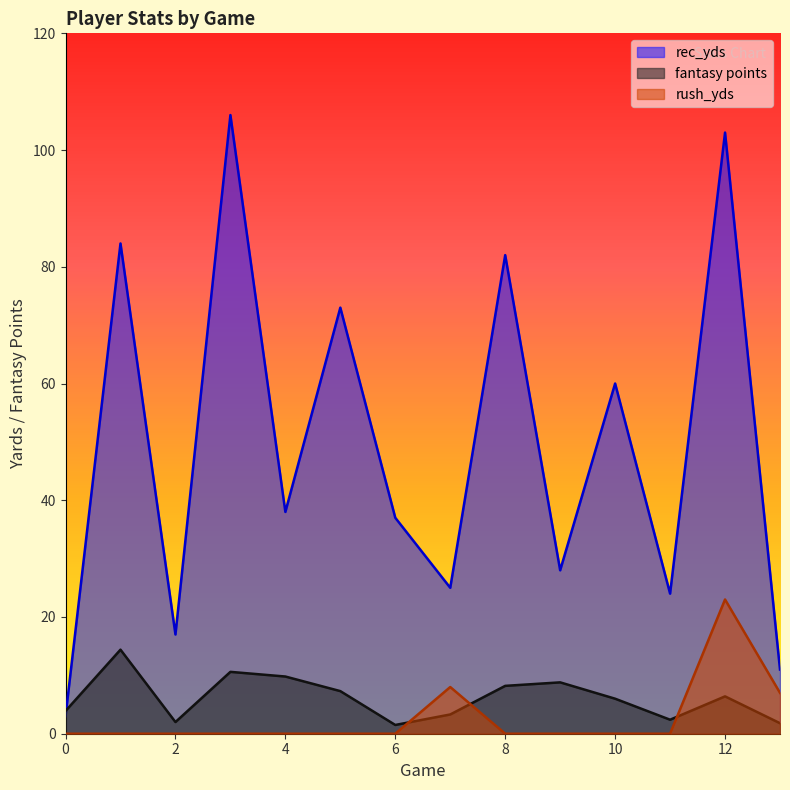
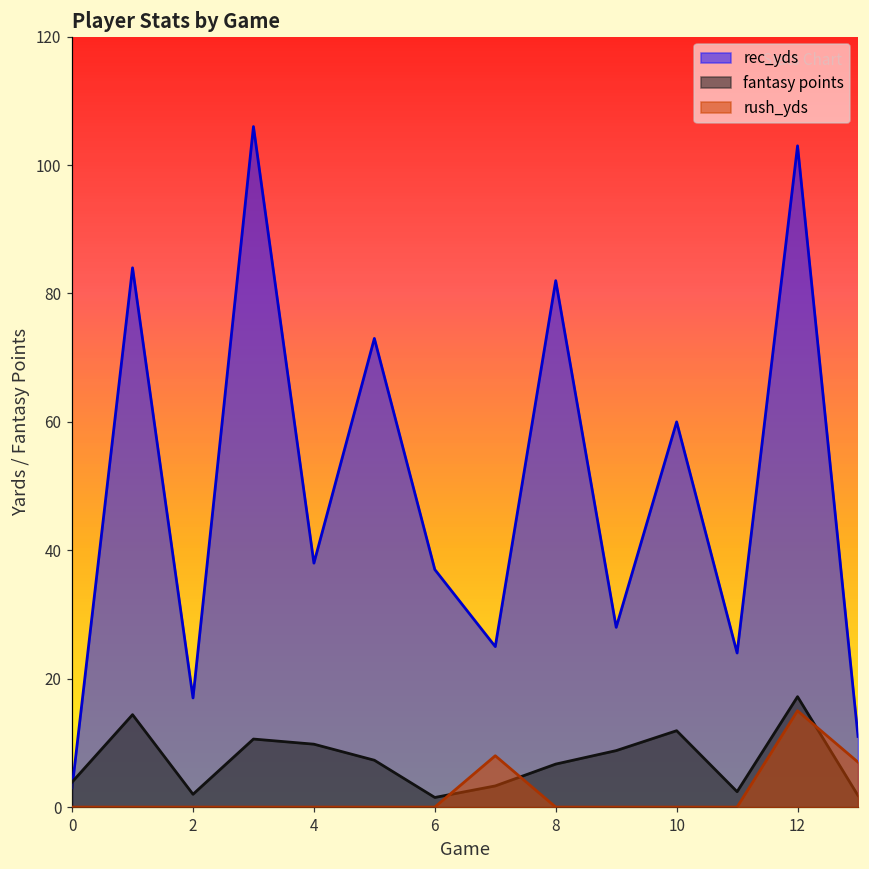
fantasy points, 8: 8 -> 7
fantasy points, 10: 6 -> 12
fantasy points, 12: 6 -> 17
rush_yds, 12: 23 -> 15
